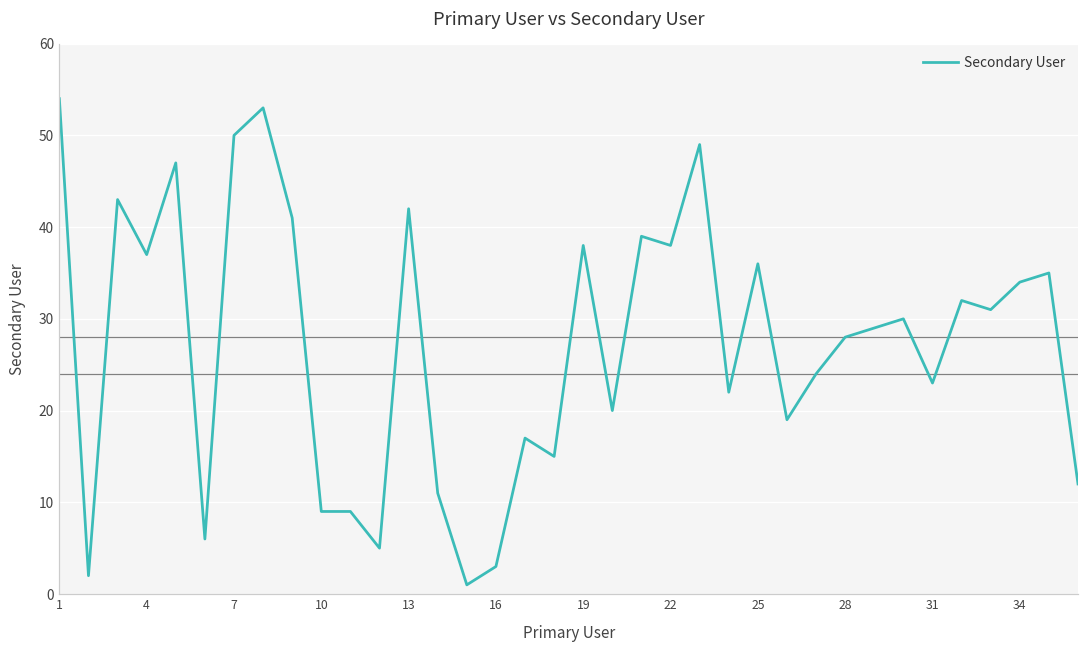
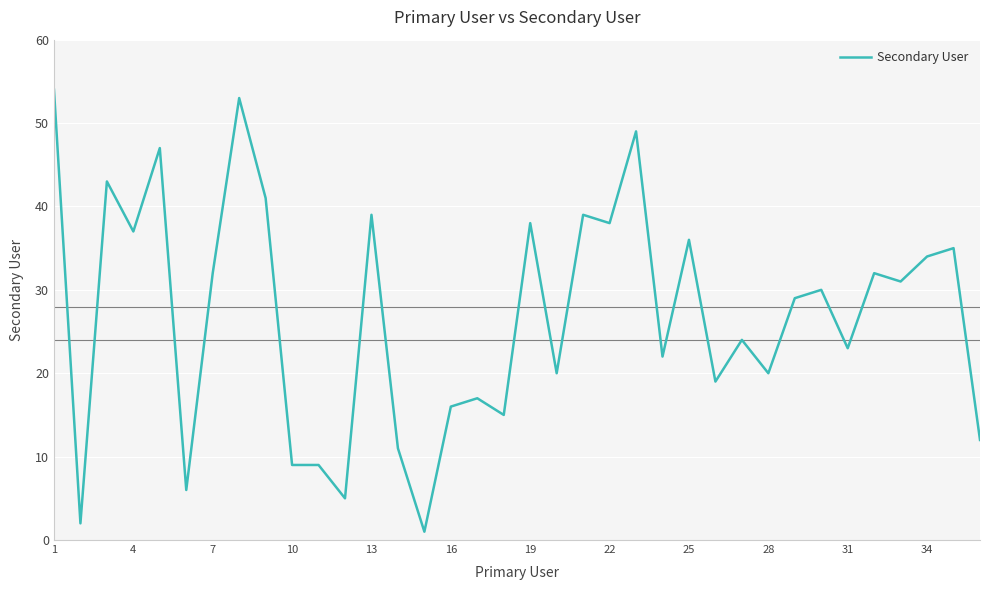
7: 50 -> 32
13: 42 -> 39
16: 3 -> 16
28: 28 -> 20
